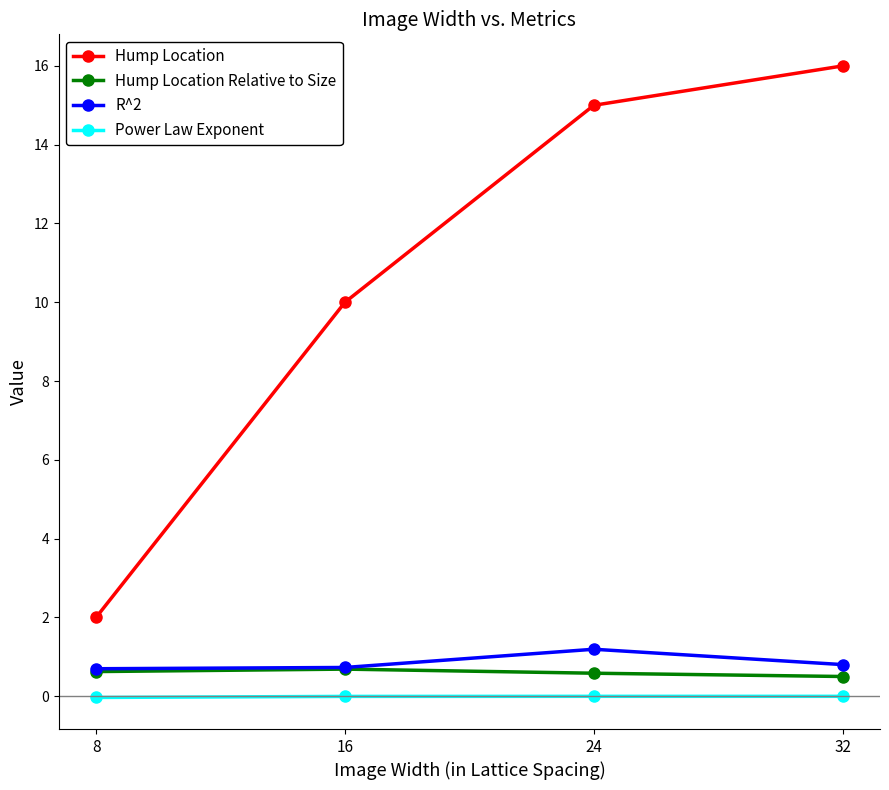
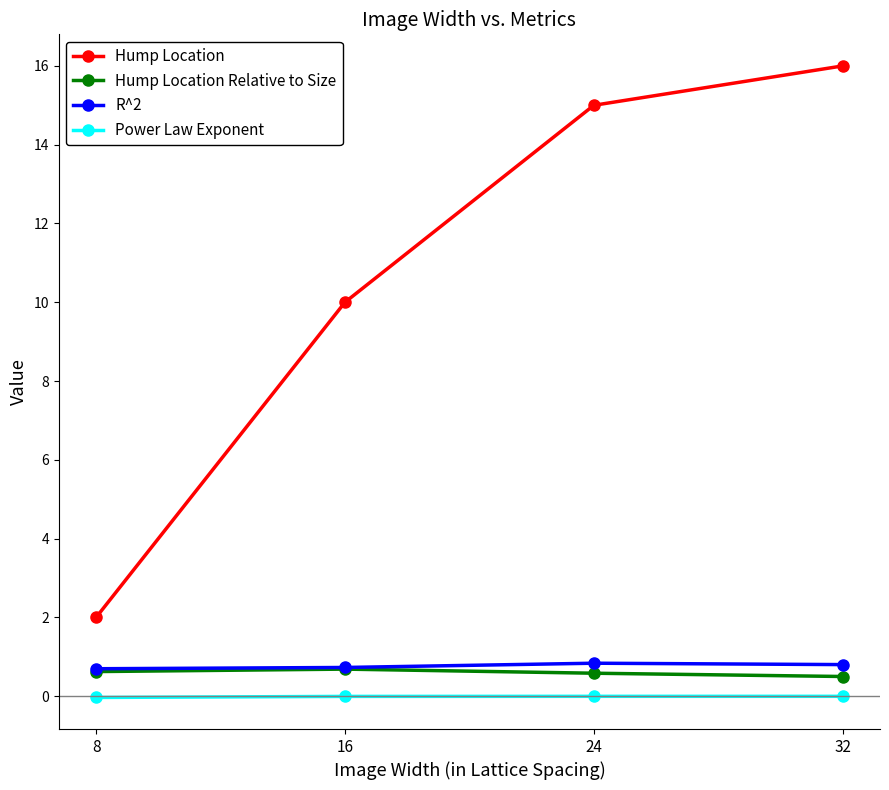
R^2, 24: 1.2 -> 0.8
